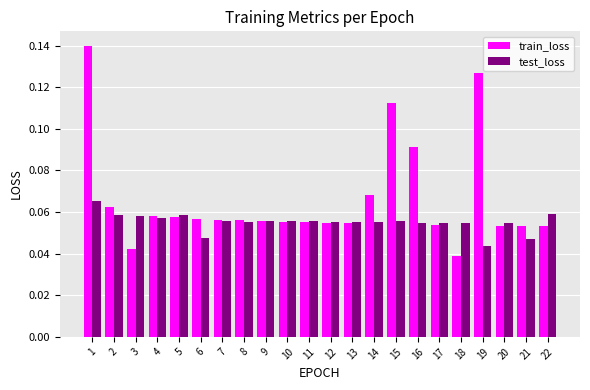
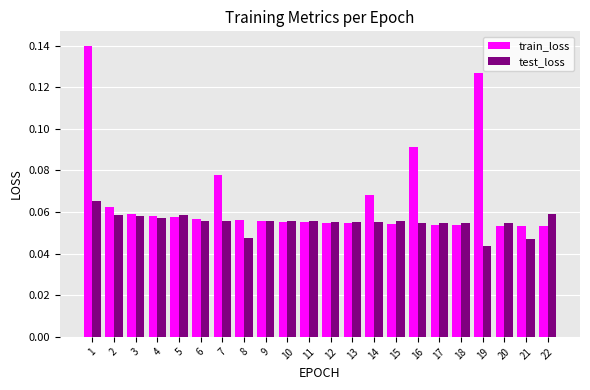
train_loss, 3: 0.042 -> 0.059
test_loss, 6: 0.047 -> 0.056
train_loss, 7: 0.056 -> 0.078
test_loss, 8: 0.055 -> 0.047
train_loss, 15: 0.112 -> 0.054
train_loss, 18: 0.039 -> 0.054
